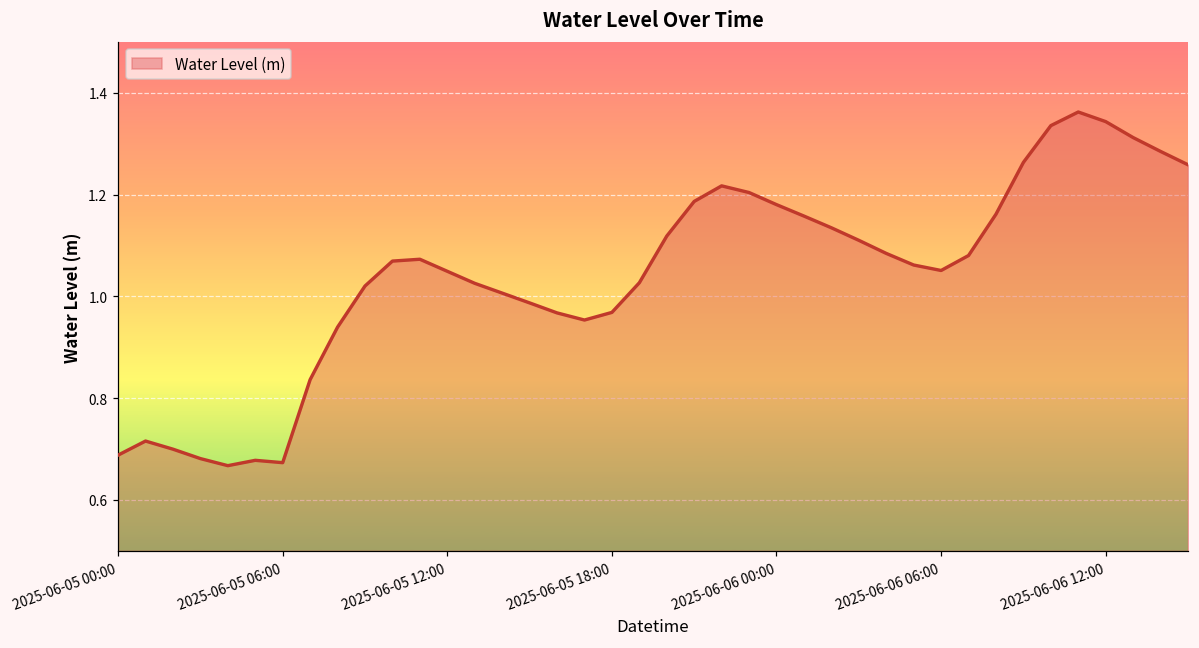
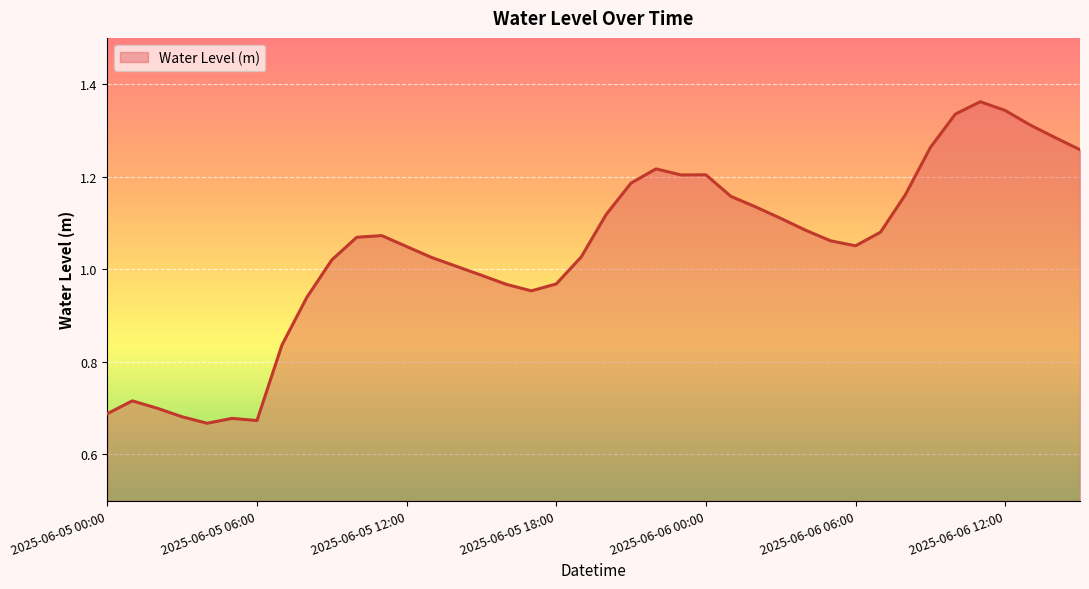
2025-06-06 00:00: 1.18 -> 1.20
